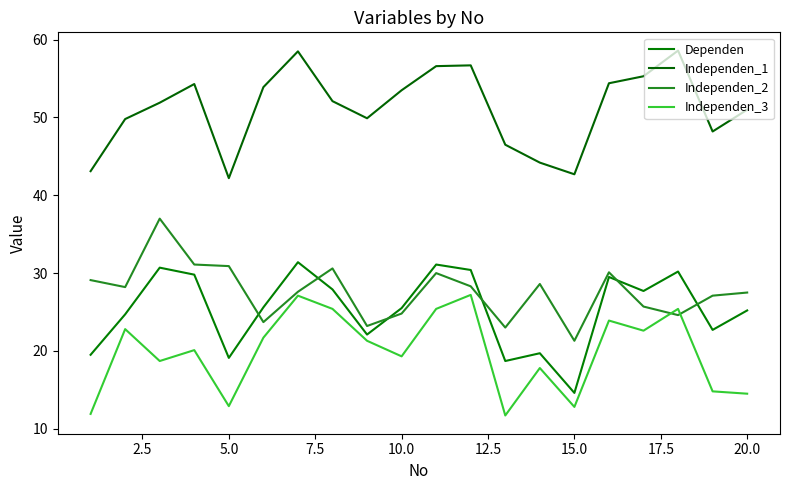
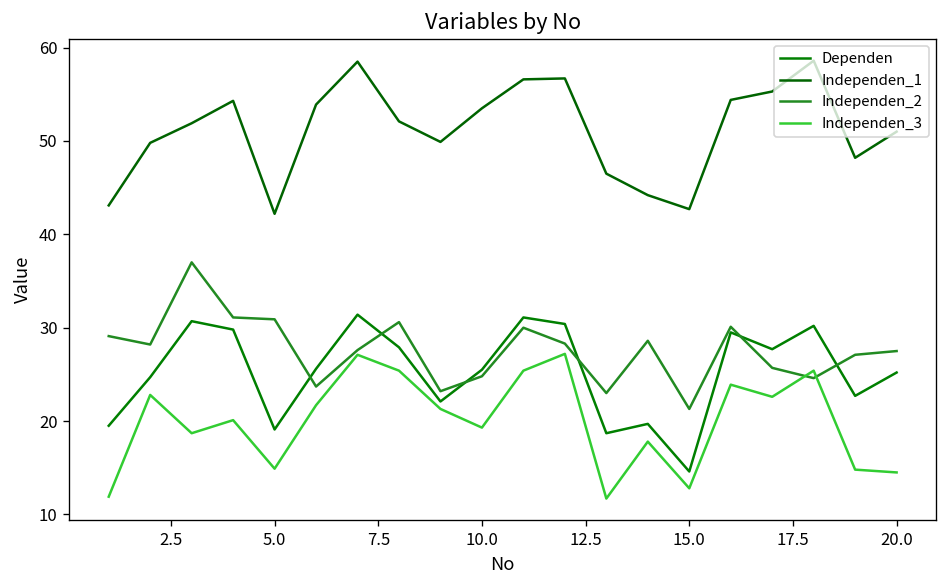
Independen_3, 5.0: 13 -> 15
